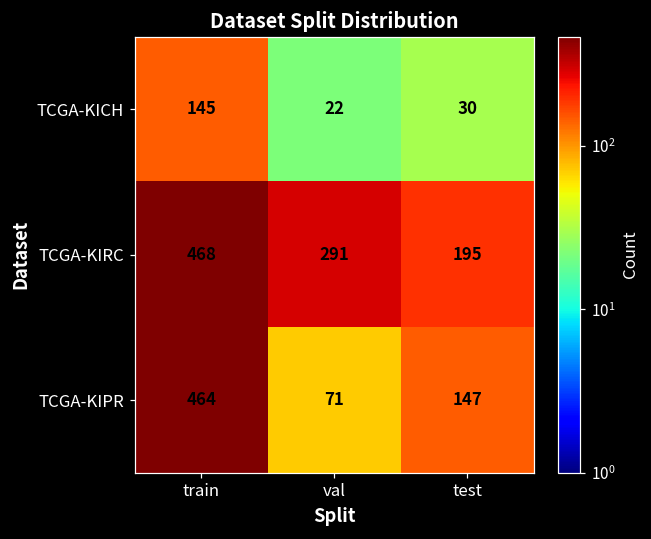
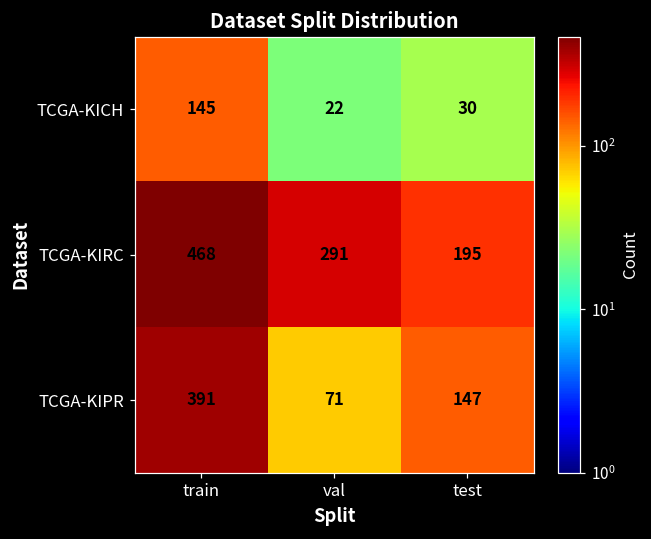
TCGA-KIPR, train: 464 -> 391
